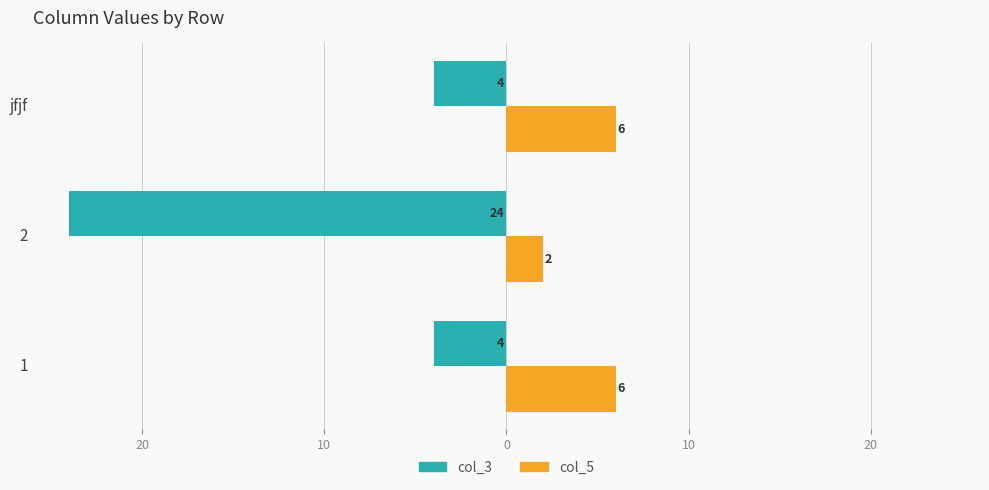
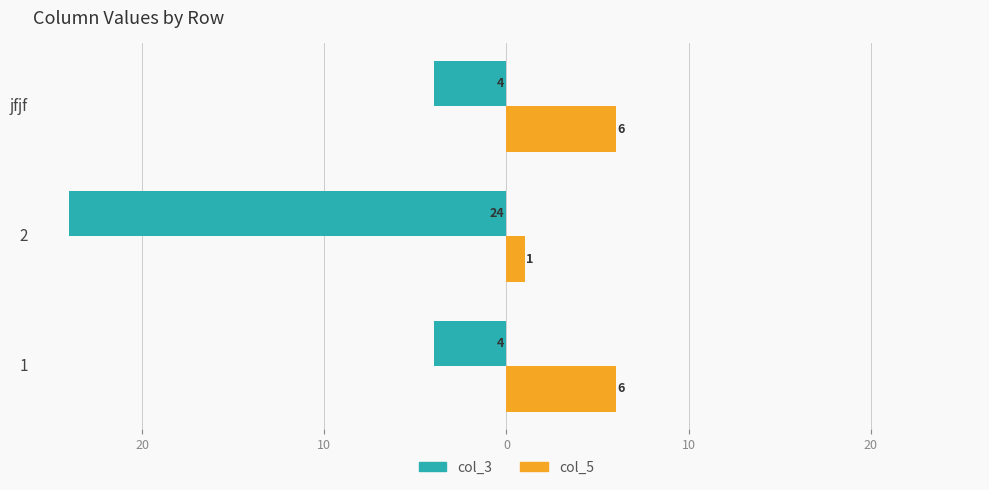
col_5, 2: 2 -> 1
